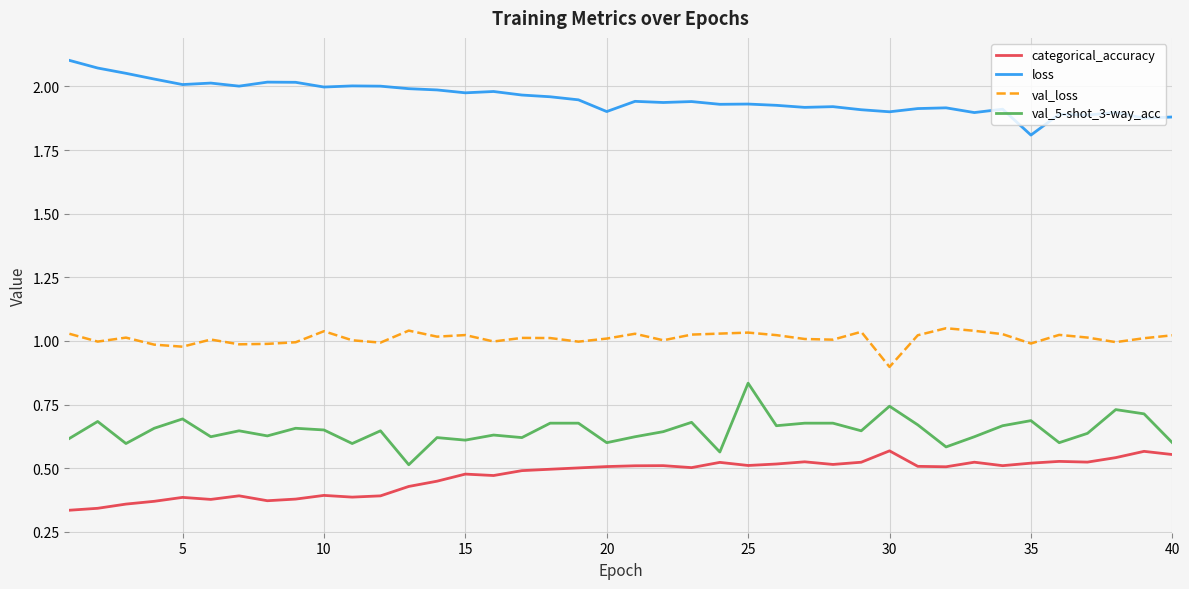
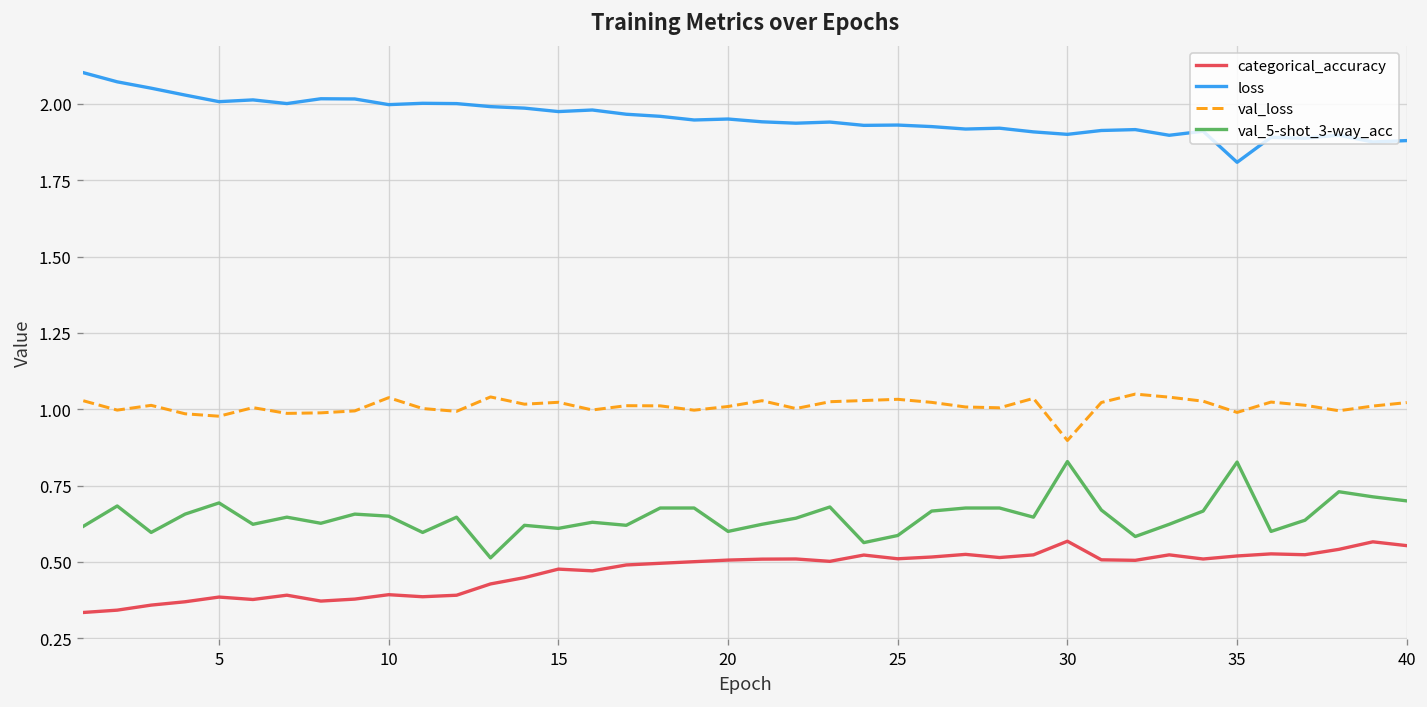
loss, 20: 1.90 -> 1.95
val_5-shot_3-way_acc, 25: 0.83 -> 0.59
val_5-shot_3-way_acc, 30: 0.74 -> 0.83
val_5-shot_3-way_acc, 35: 0.69 -> 0.83
val_5-shot_3-way_acc, 40: 0.6 -> 0.7
